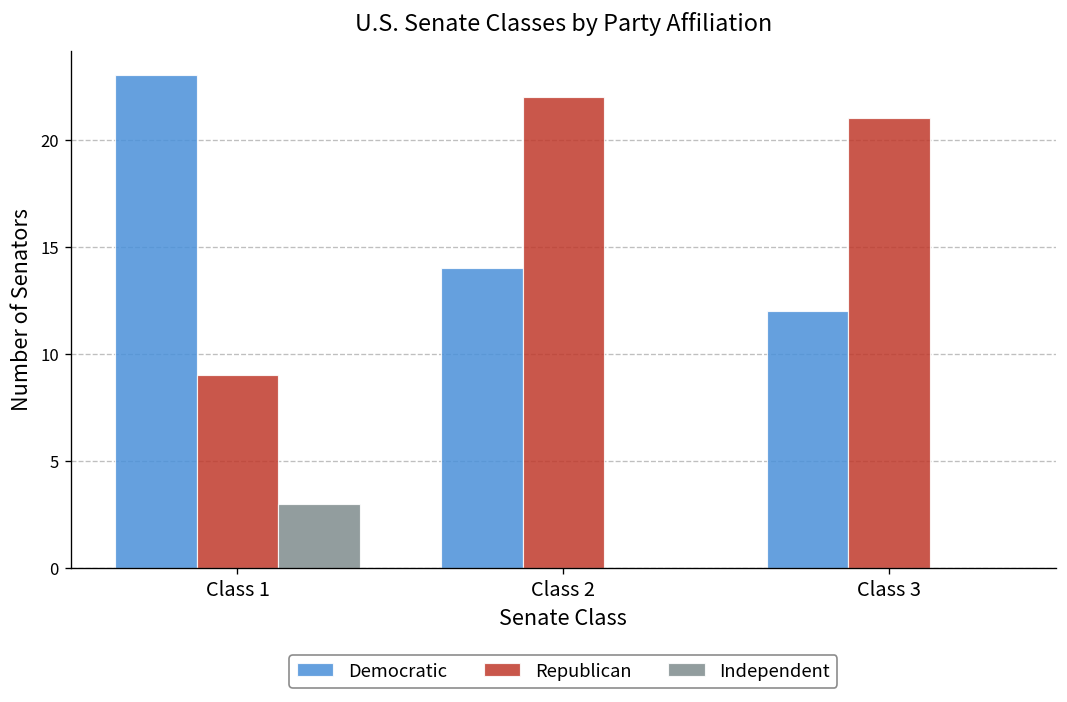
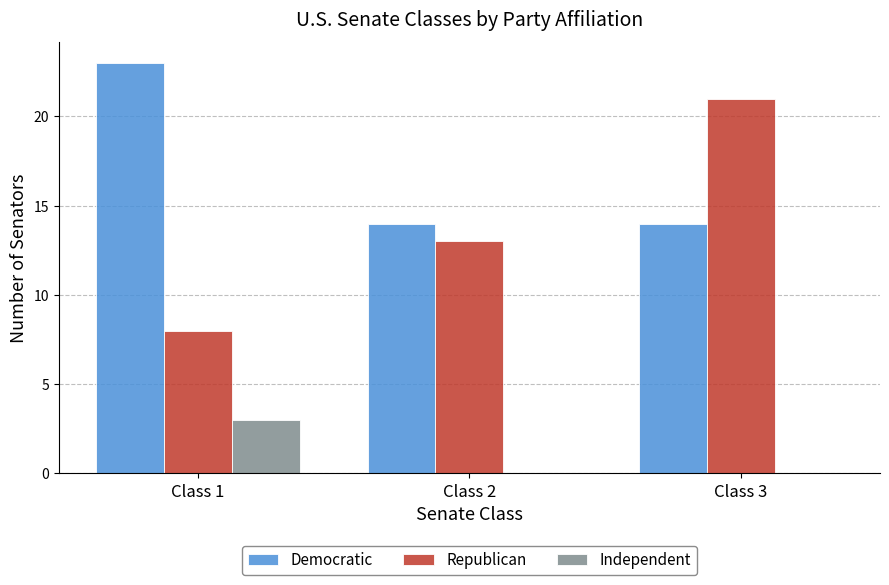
Republican, Class 1: 9 -> 8
Republican, Class 2: 22 -> 13
Democratic, Class 3: 12 -> 14
